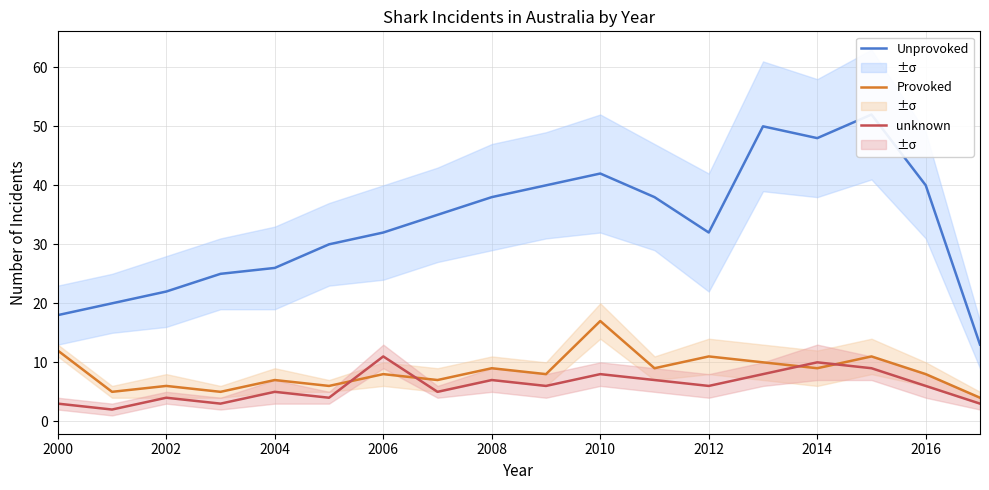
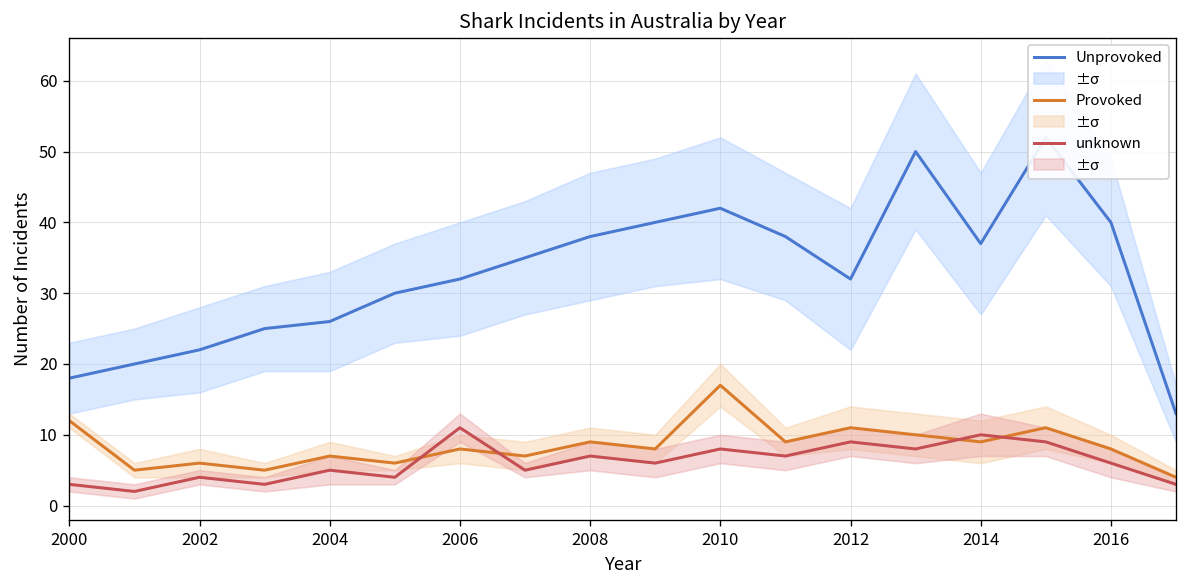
unknown, 2012: 6 -> 9
Unprovoked, 2014: 48 -> 37
